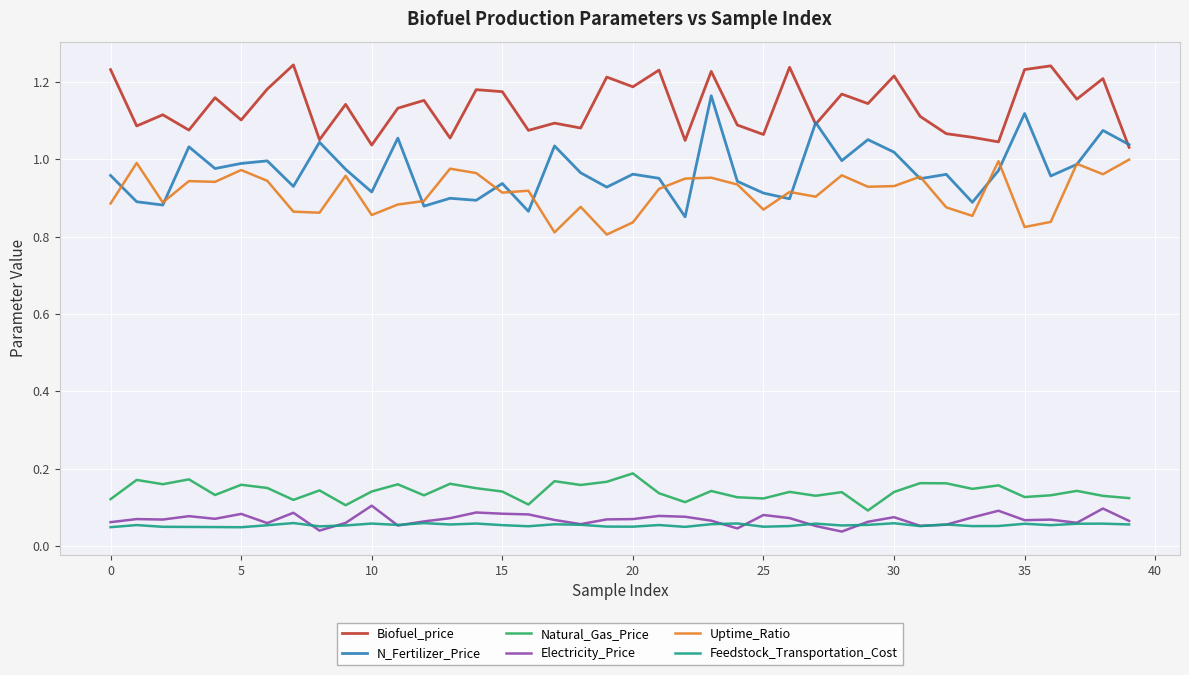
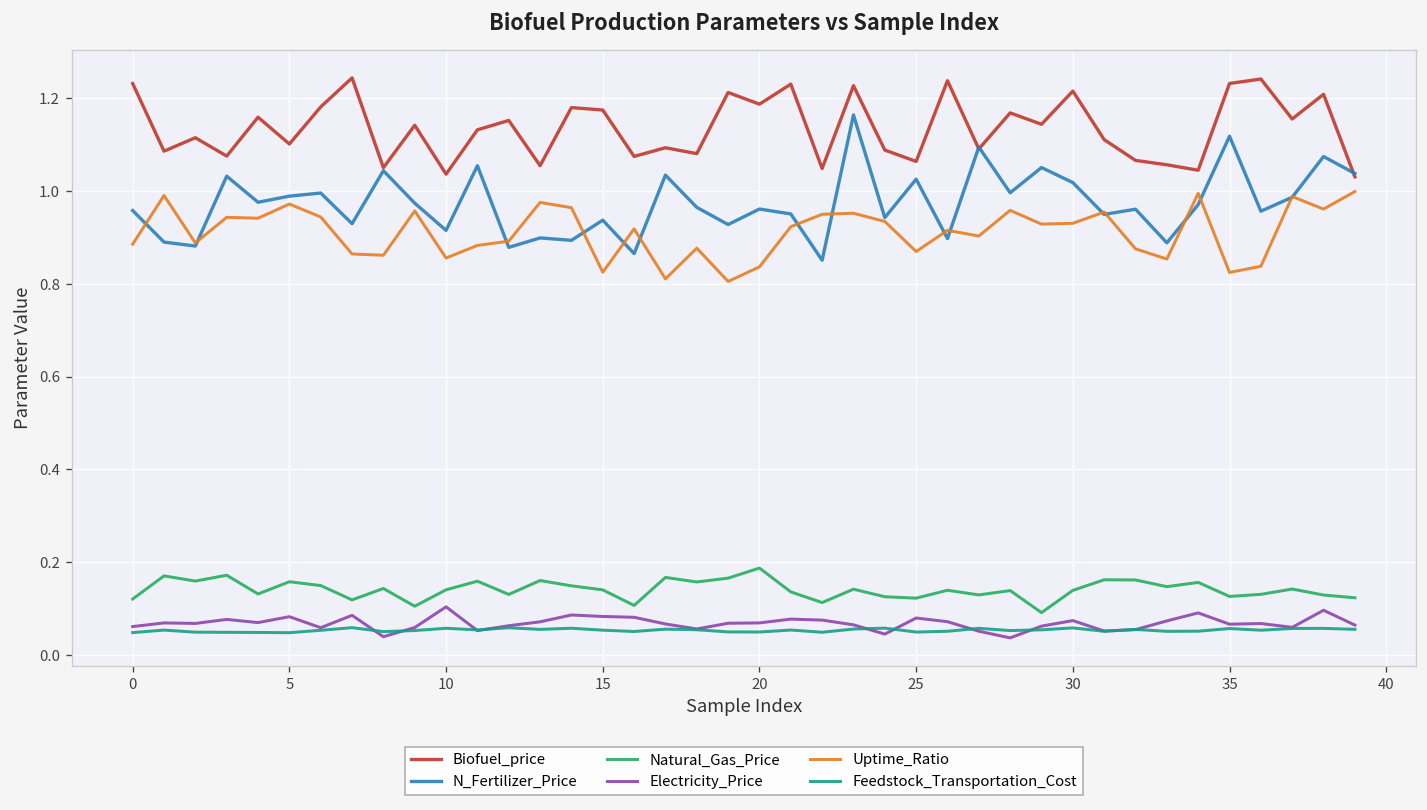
Uptime_Ratio, 15: 0.91 -> 0.83
N_Fertilizer_Price, 25: 0.91 -> 1.03
